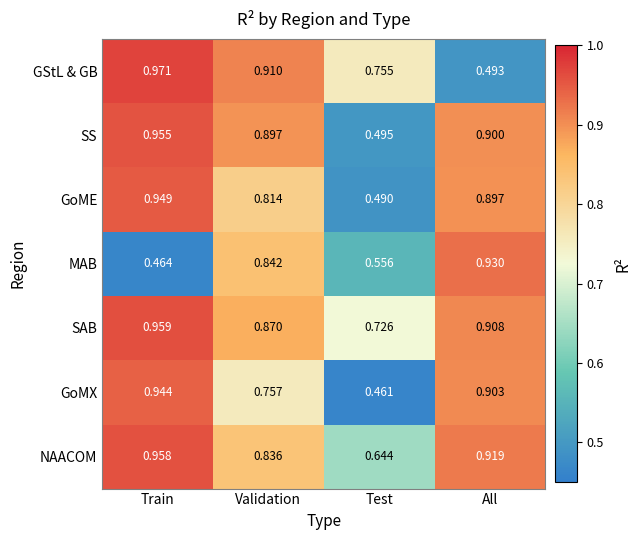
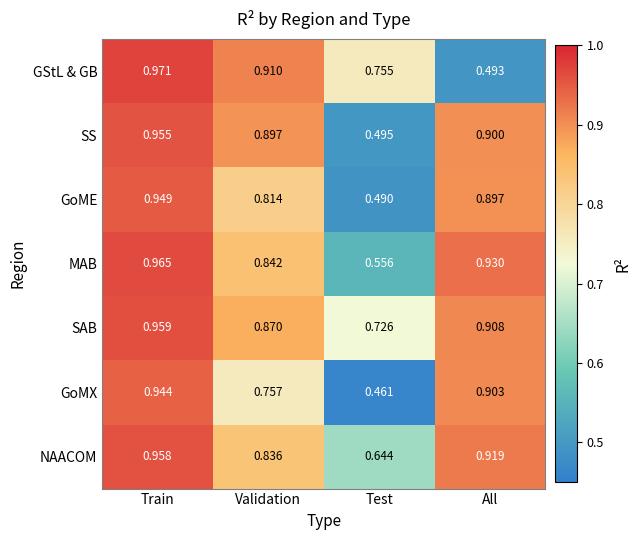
MAB, Train: 0.464 -> 0.965
